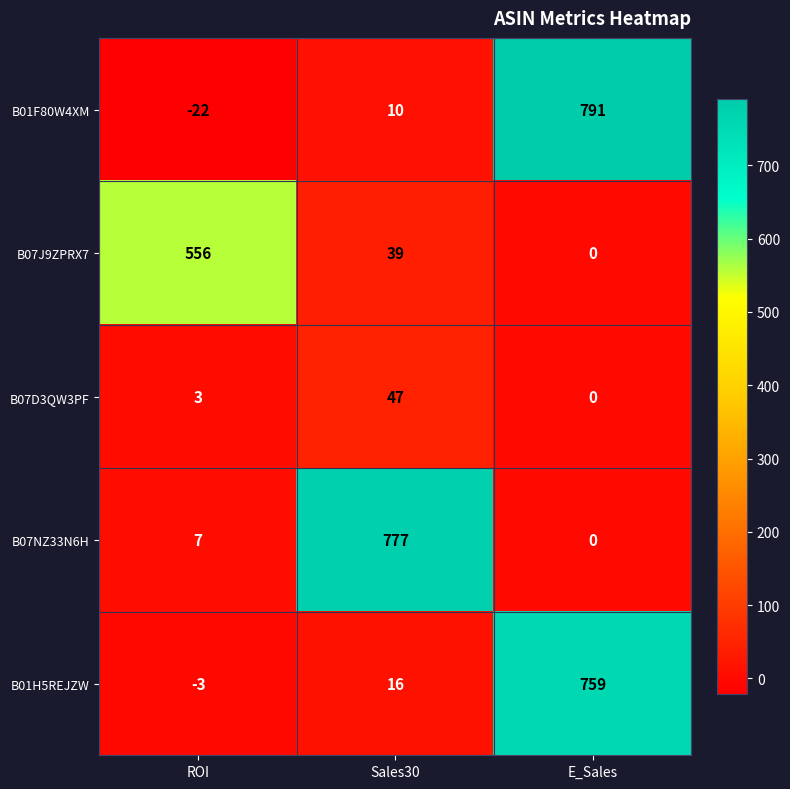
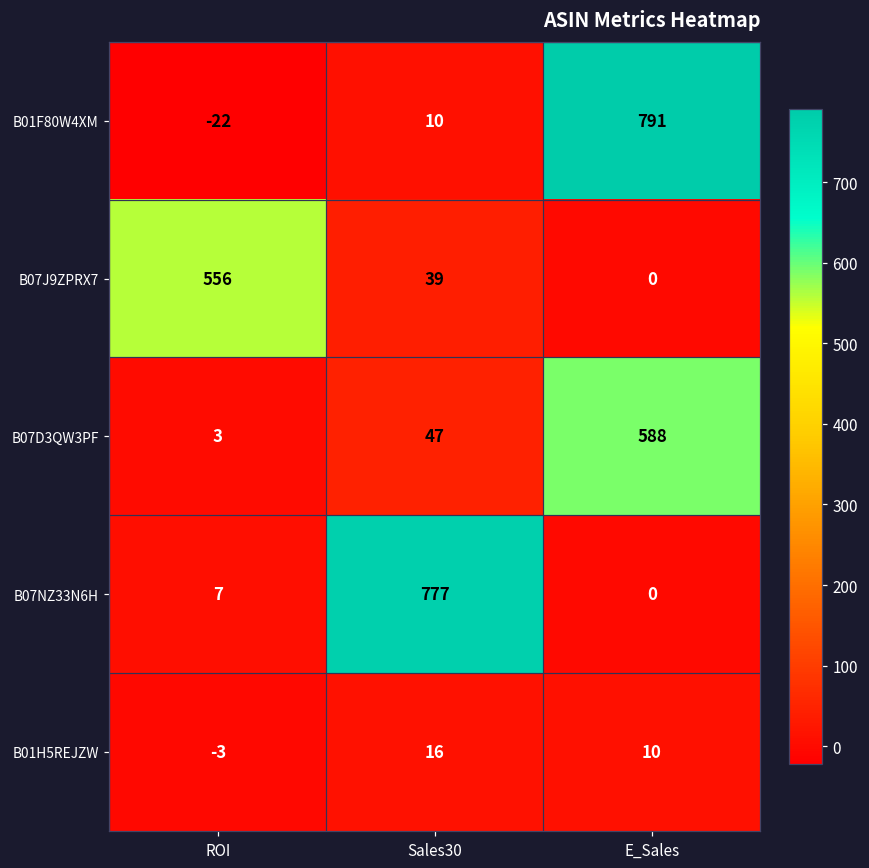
B07D3QW3PF, E_Sales: 0 -> 588
B01H5REJZW, E_Sales: 759 -> 10
